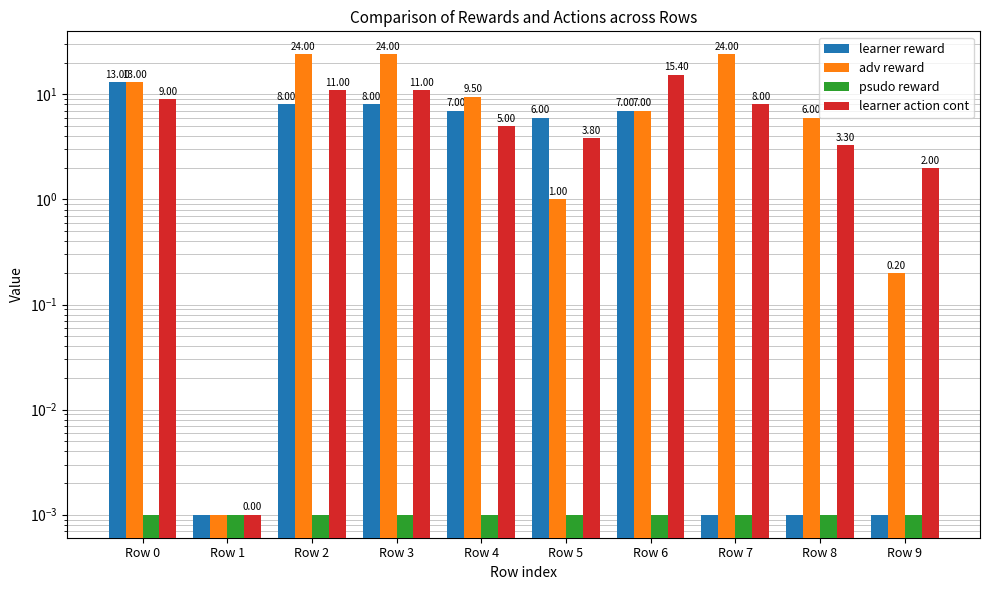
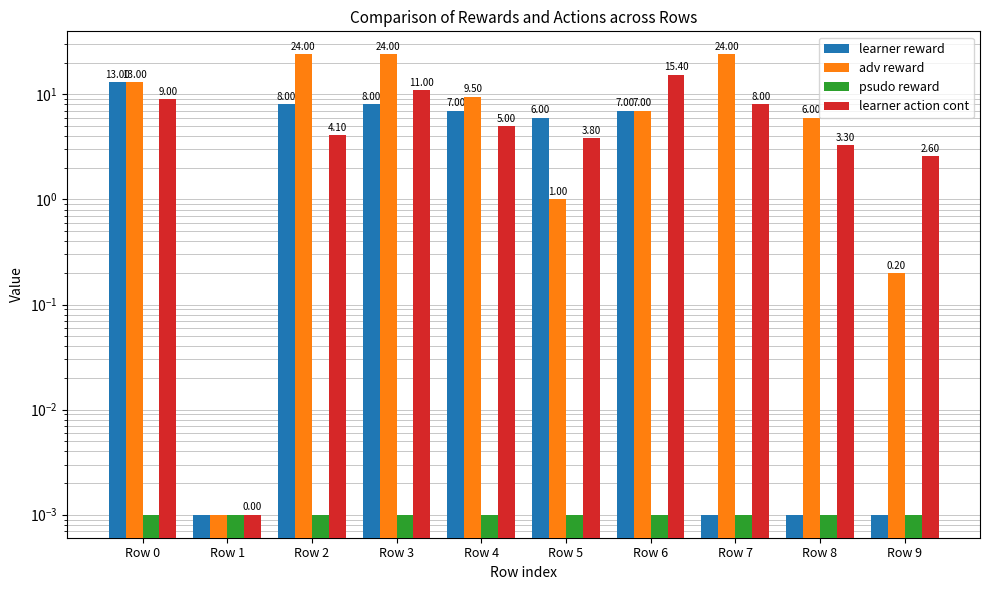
learner action cont, Row 2: 11.00 -> 4.10
learner action cont, Row 9: 2.00 -> 2.60
